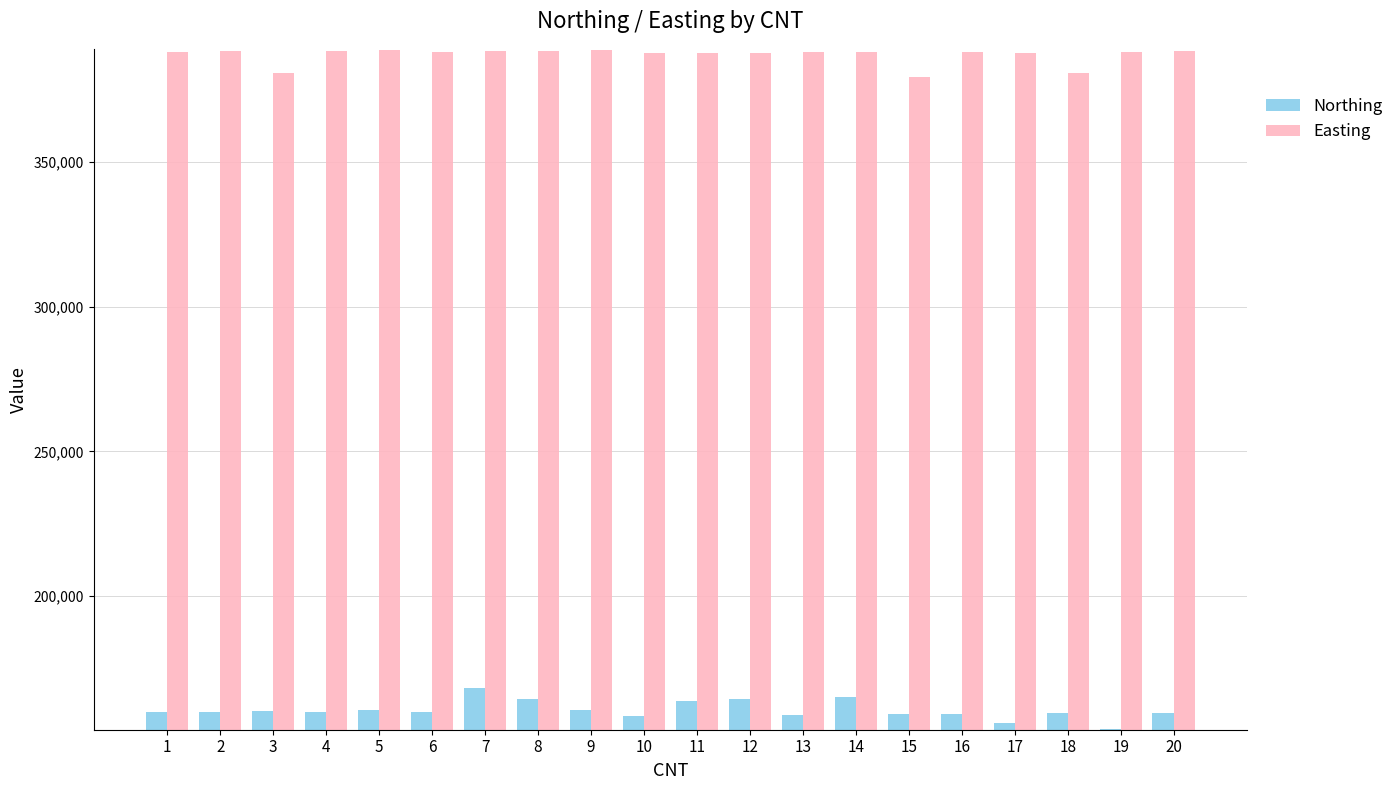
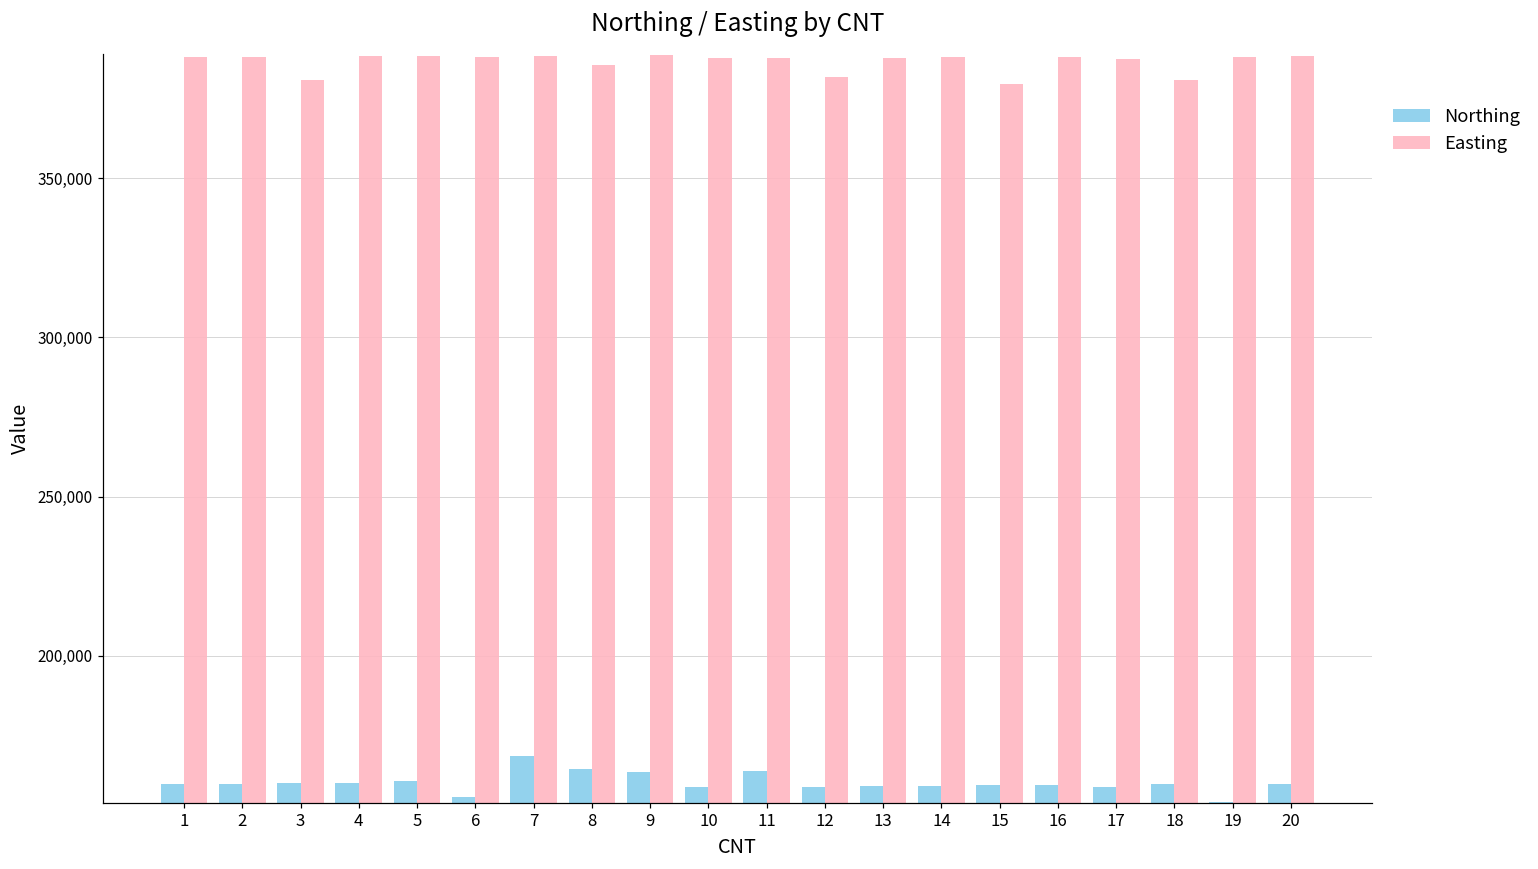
Northing, 6: 160,000 -> 156,000
Easting, 8: 388,000 -> 386,000
Northing, 9: 161,000 -> 163,000
Northing, 12: 164,000 -> 159,000
Easting, 12: 388,000 -> 382,000
Northing, 14: 165,000 -> 159,000
Northing, 17: 156,000 -> 159,000
